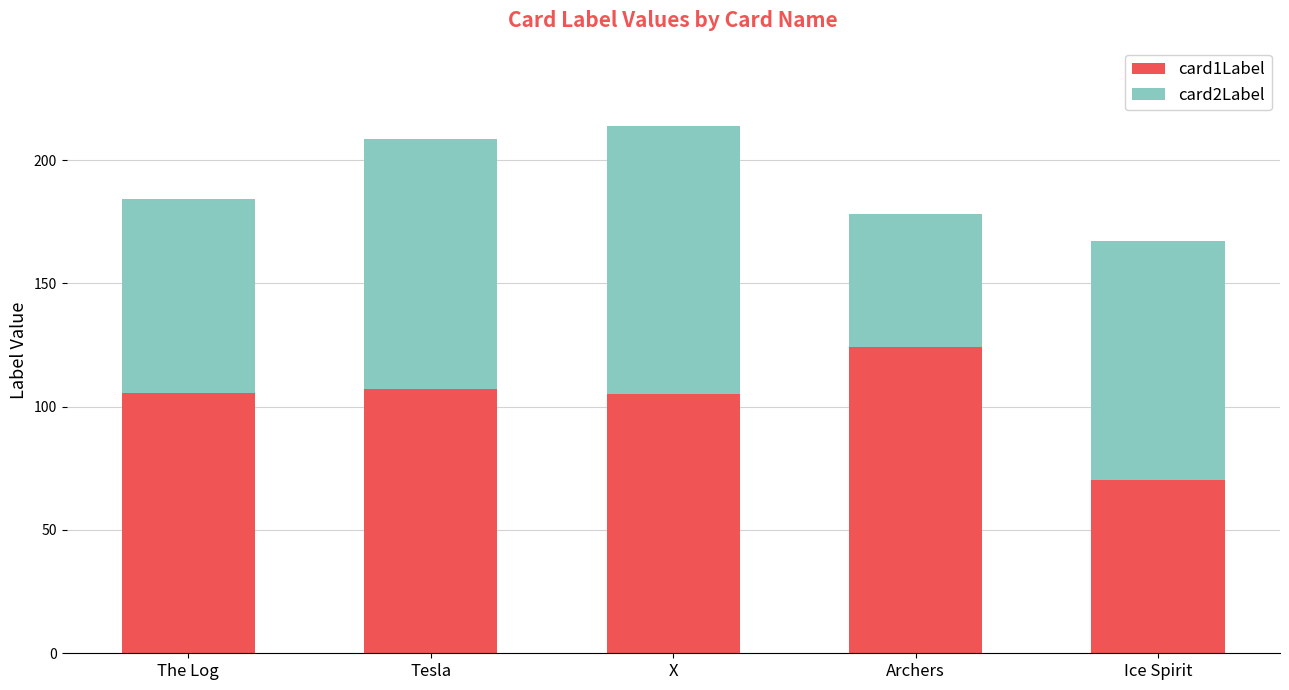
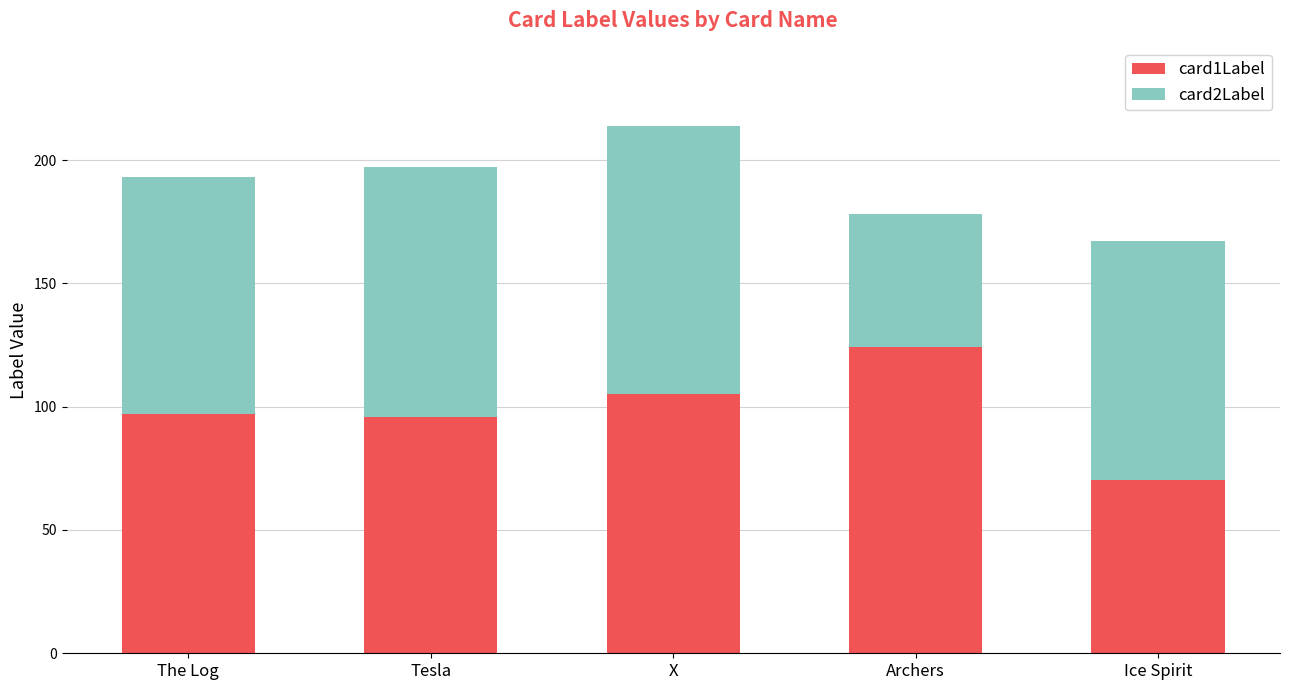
card1Label, The Log: 106 -> 97
card2Label, The Log: 79 -> 96
card1Label, Tesla: 107 -> 96
